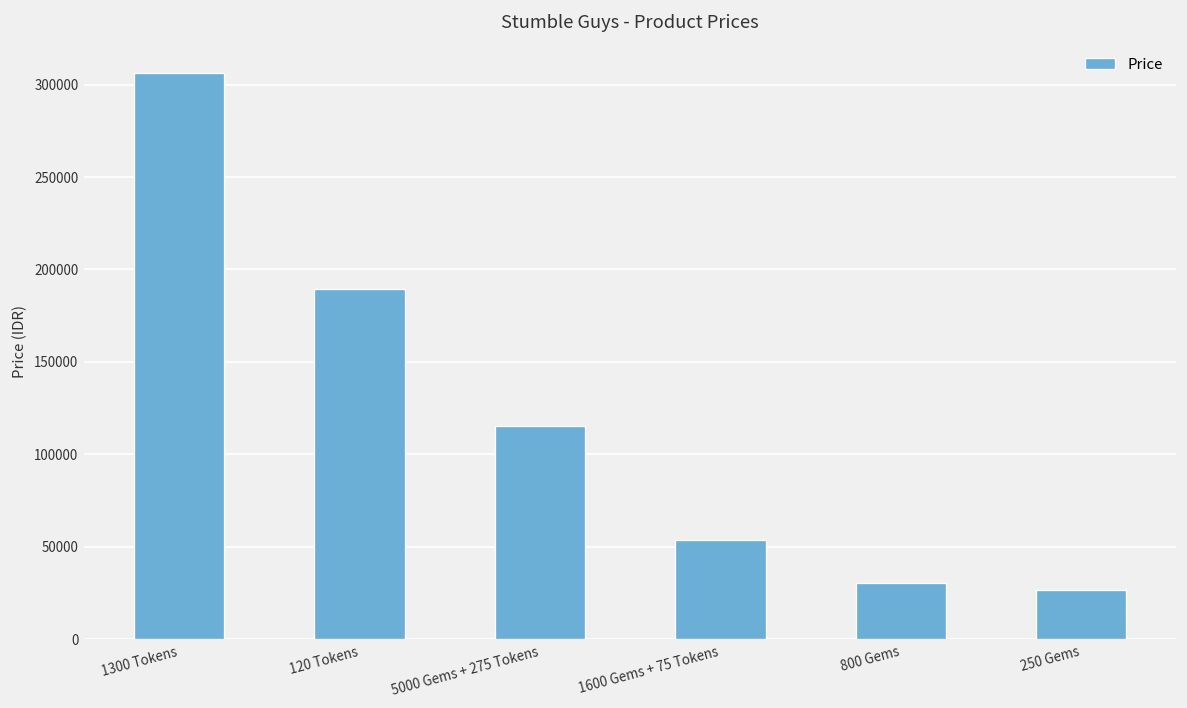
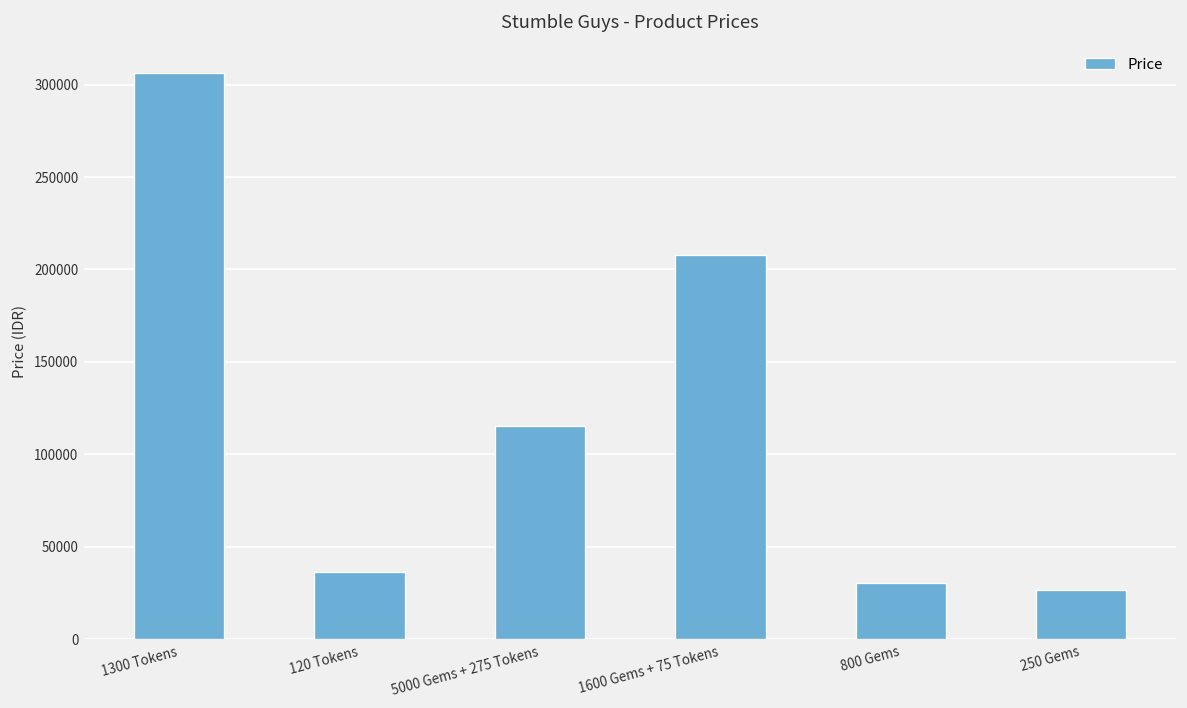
120 Tokens: 189000 -> 36000
1600 Gems + 75 Tokens: 54000 -> 208000
